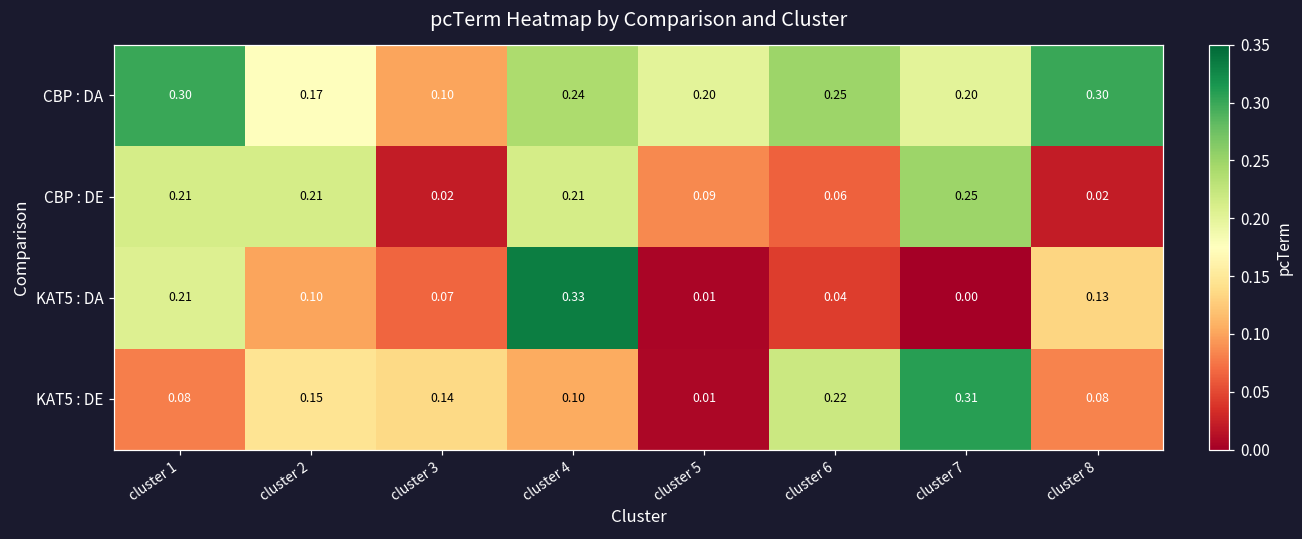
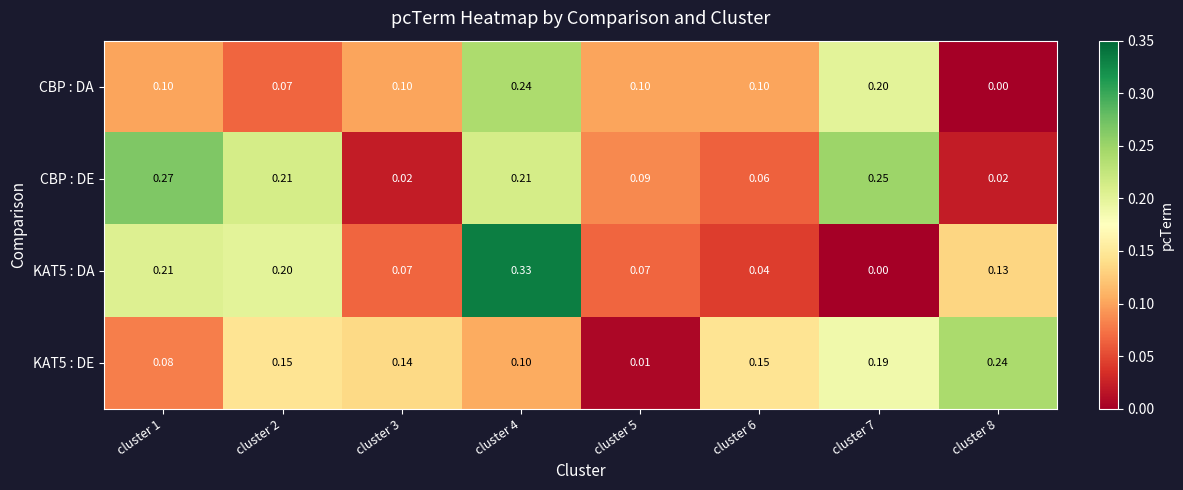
CBP : DA, cluster 1: 0.30 -> 0.10
CBP : DA, cluster 2: 0.17 -> 0.07
CBP : DA, cluster 5: 0.20 -> 0.10
CBP : DA, cluster 6: 0.25 -> 0.10
CBP : DA, cluster 8: 0.30 -> 0.00
CBP : DE, cluster 1: 0.21 -> 0.27
KAT5 : DA, cluster 2: 0.10 -> 0.20
KAT5 : DA, cluster 5: 0.01 -> 0.07
KAT5 : DE, cluster 6: 0.22 -> 0.15
KAT5 : DE, cluster 7: 0.31 -> 0.19
KAT5 : DE, cluster 8: 0.08 -> 0.24
